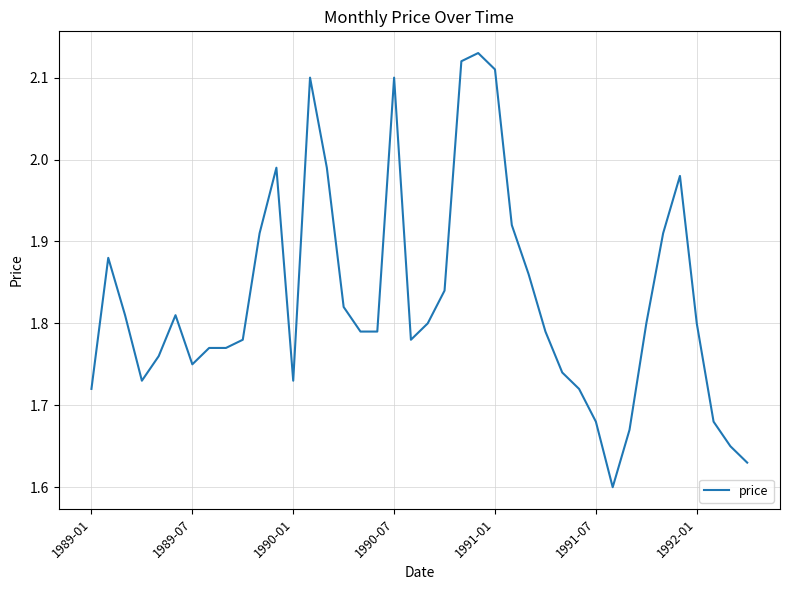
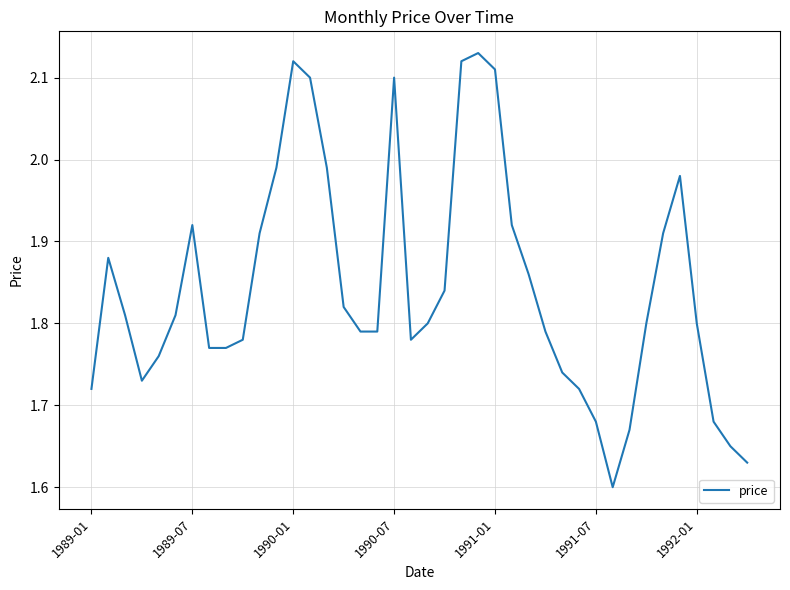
1989-07: 1.75 -> 1.92
1990-01: 1.73 -> 2.12
